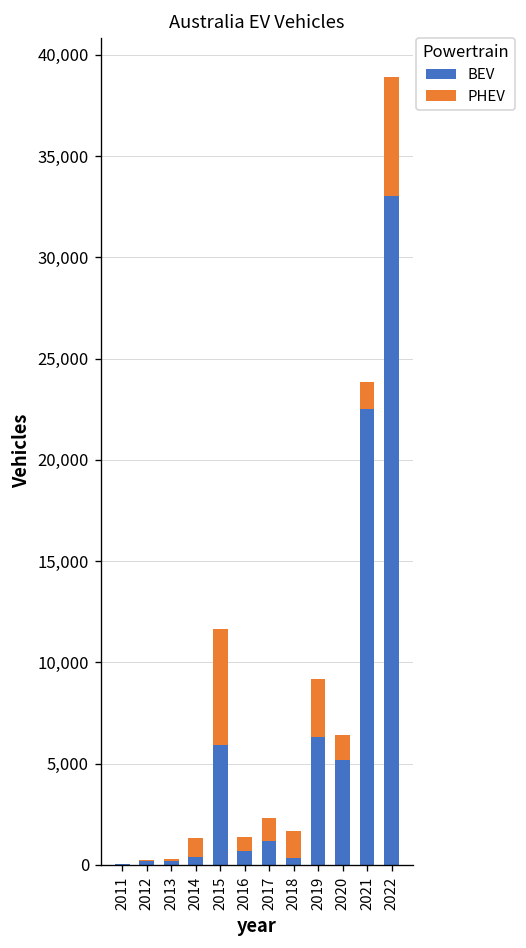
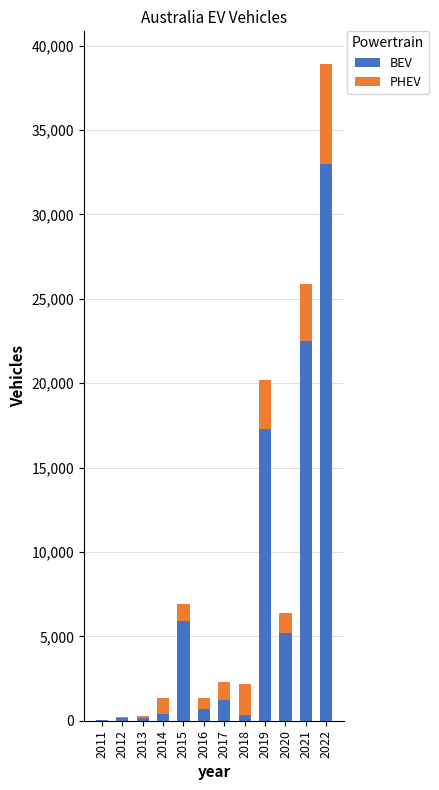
PHEV, 2015: 5,700 -> 1,000
PHEV, 2018: 1,300 -> 1,800
BEV, 2019: 6,300 -> 17,300
PHEV, 2021: 1,400 -> 3,400
